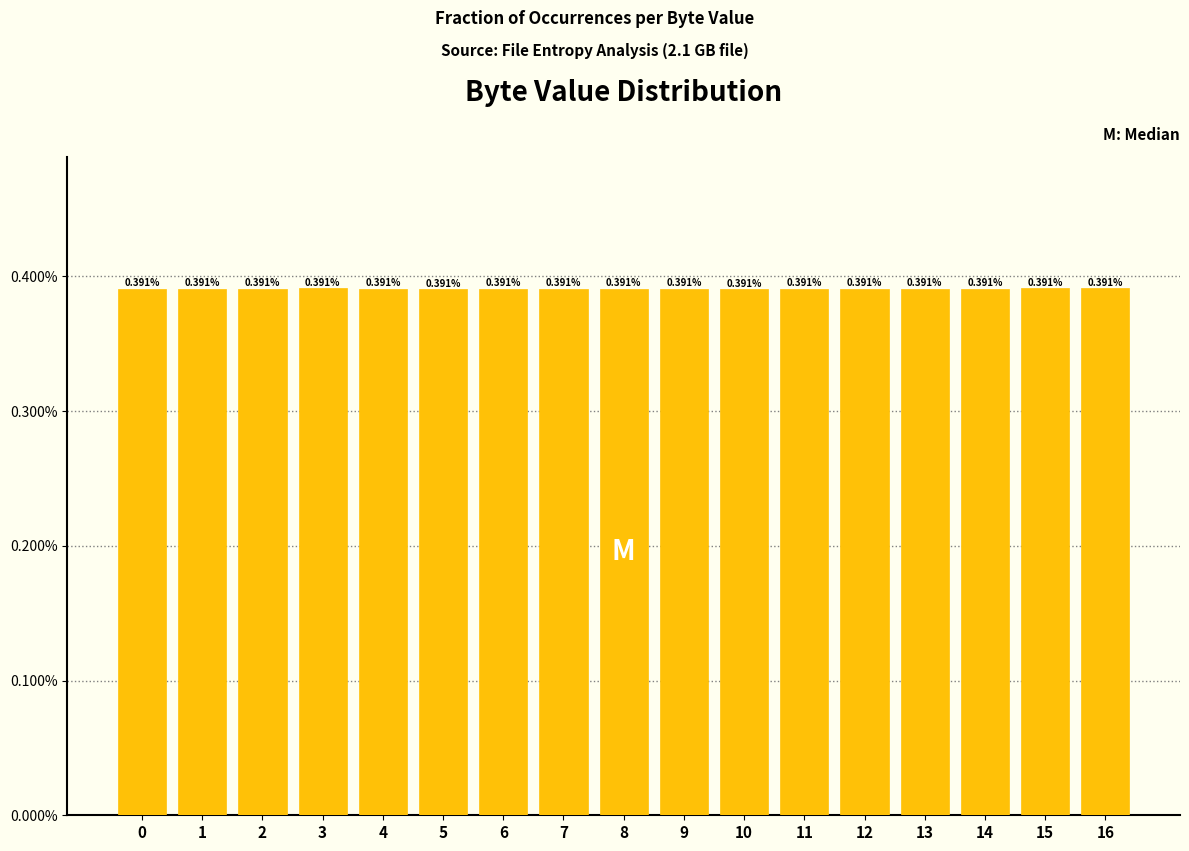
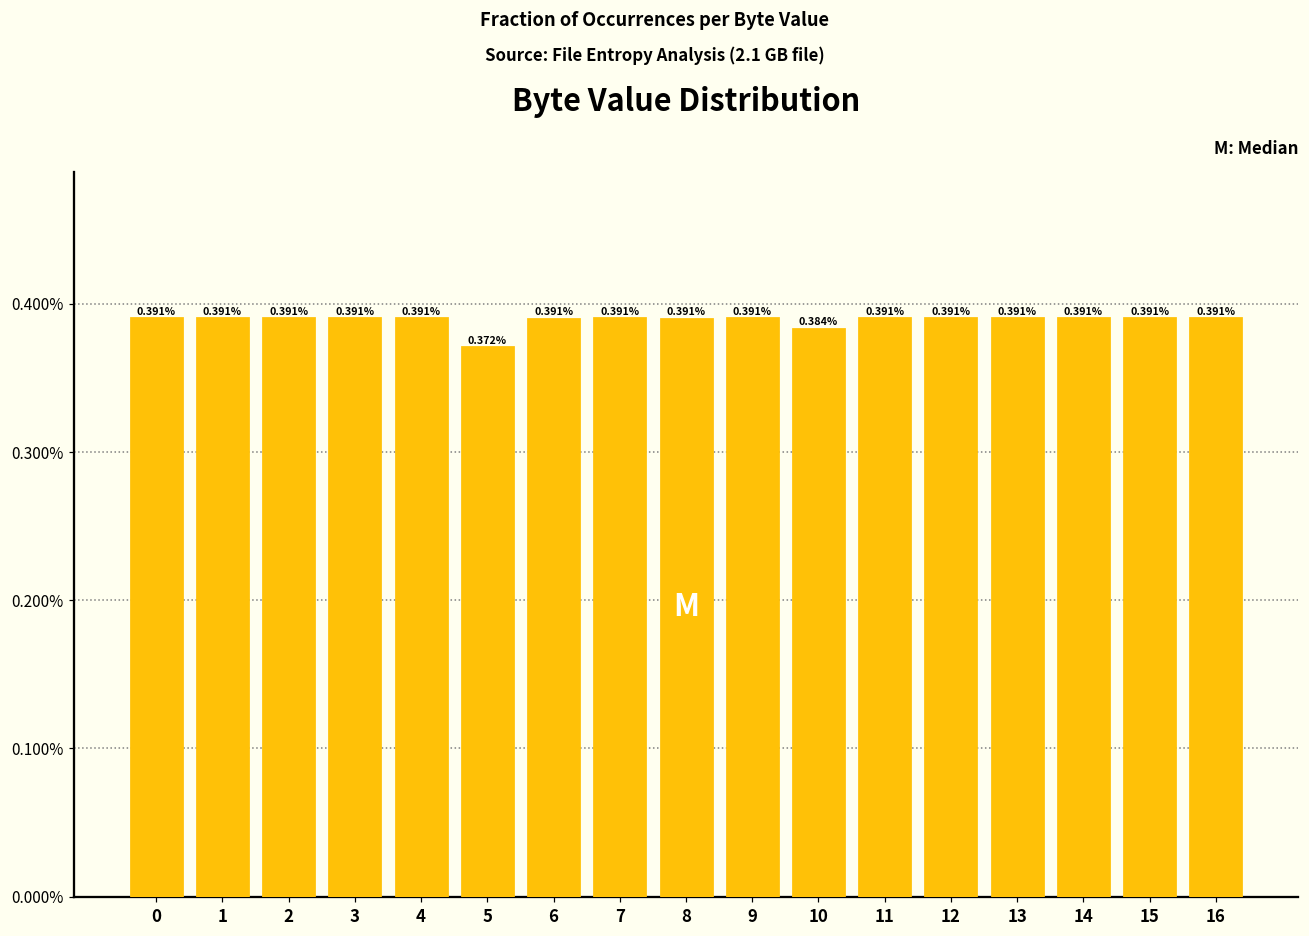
5: 0.391% -> 0.372%
10: 0.391% -> 0.384%
